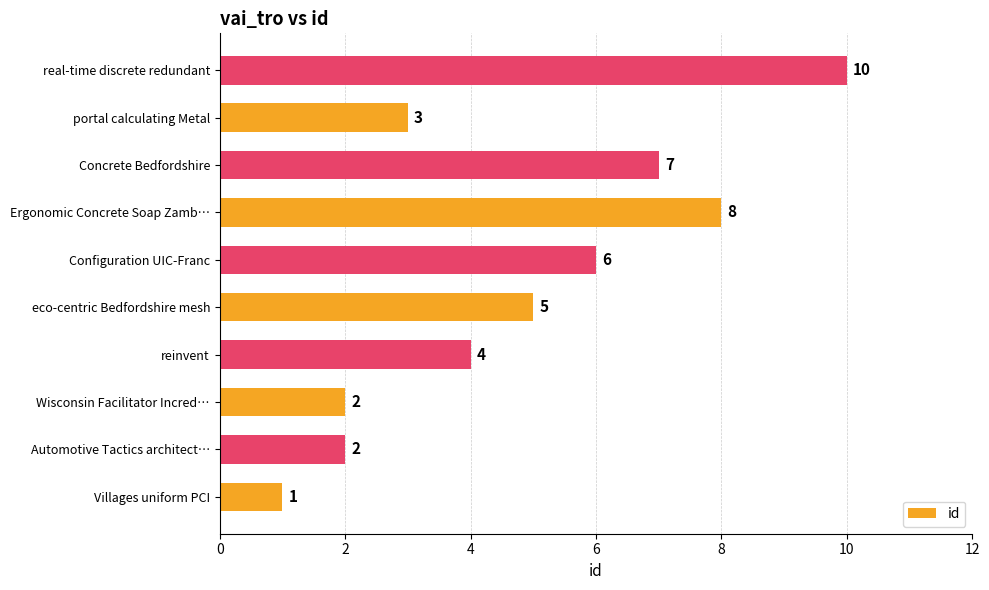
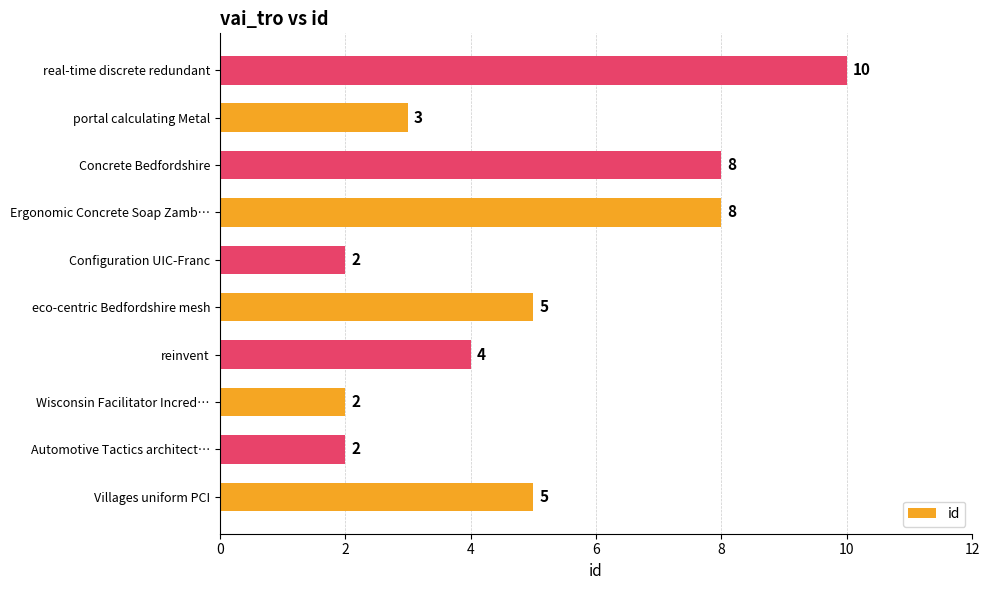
Concrete Bedfordshire: 7 -> 8
Configuration UIC-Franc: 6 -> 2
Villages uniform PCI: 1 -> 5
